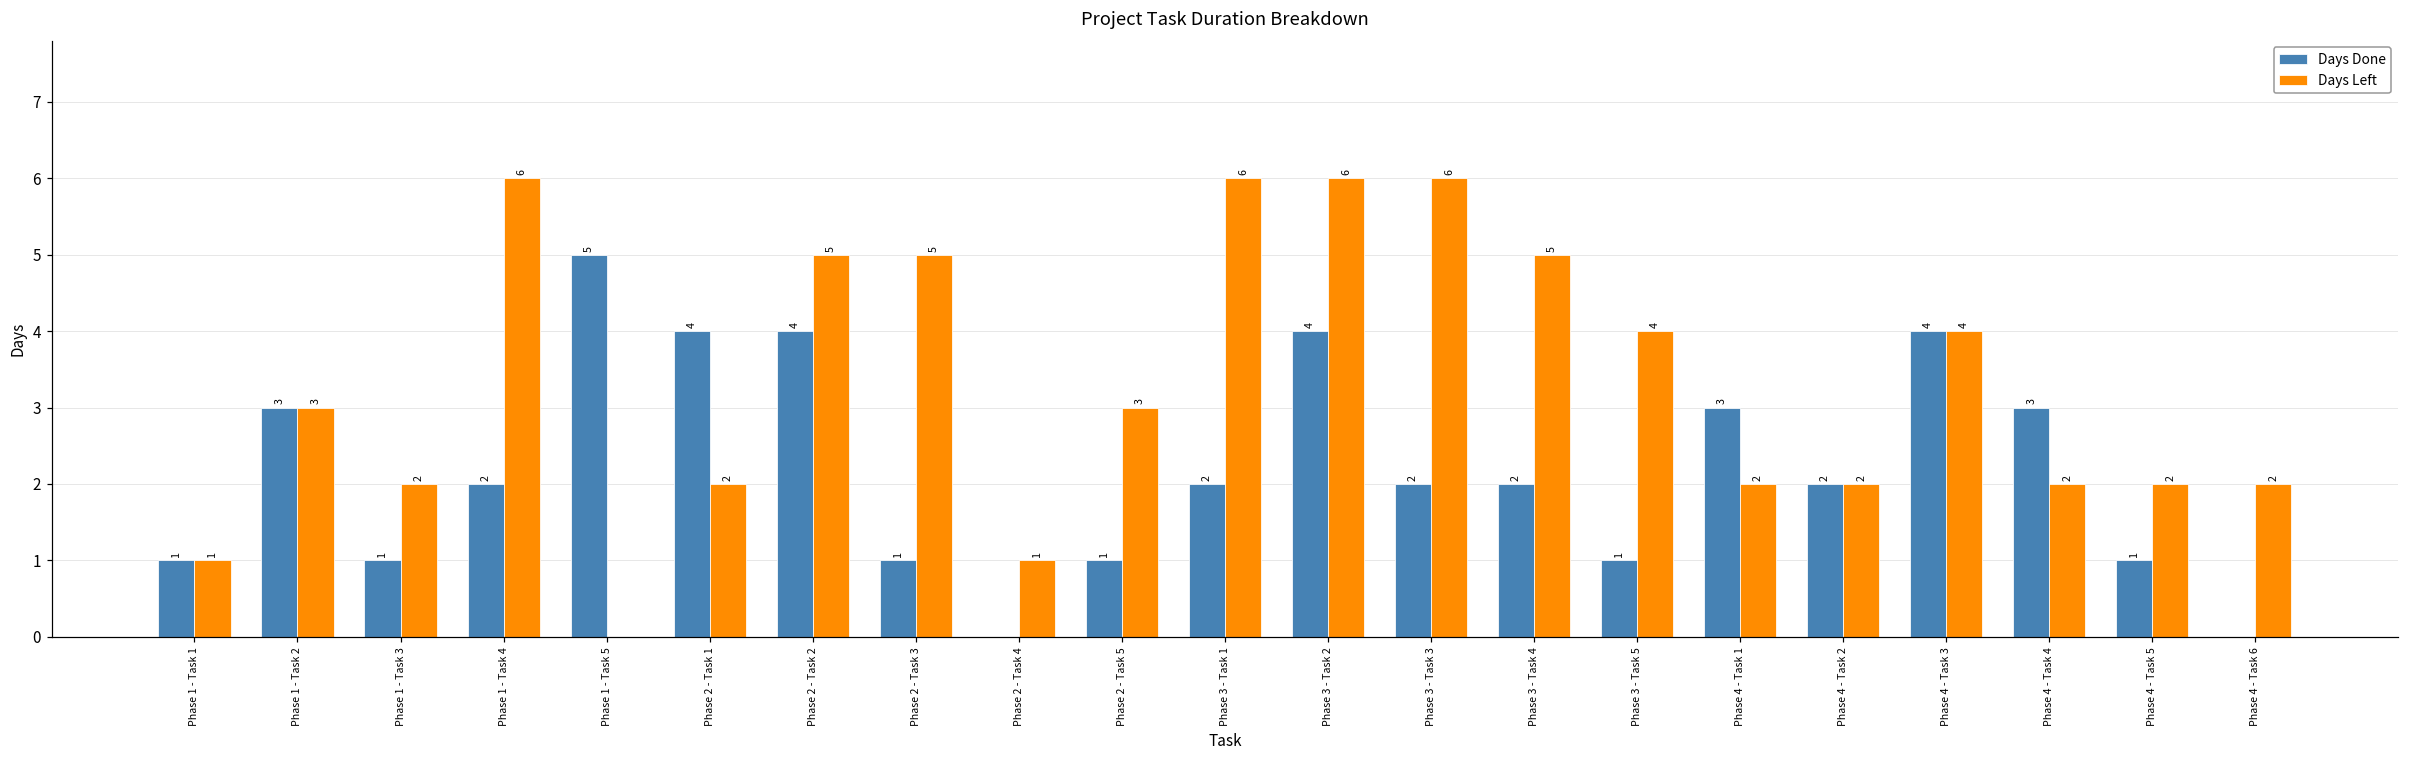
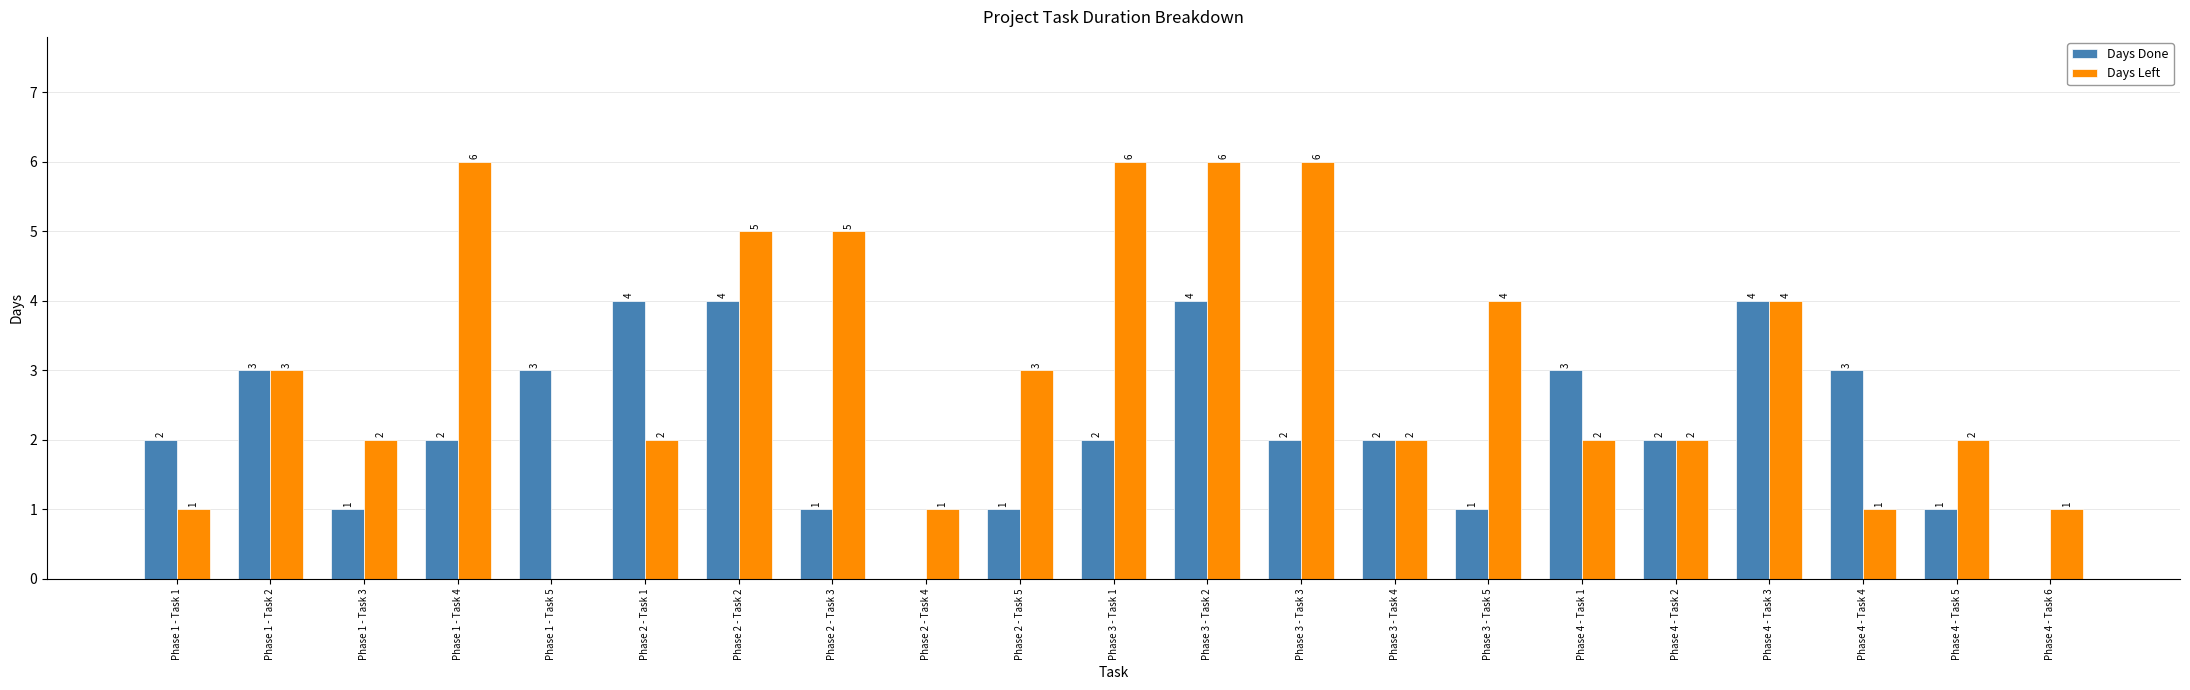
Days Done, Phase 1 - Task 1: 1 -> 2
Days Done, Phase 1 - Task 5: 5 -> 3
Days Left, Phase 3 - Task 4: 5 -> 2
Days Left, Phase 4 - Task 4: 2 -> 1
Days Left, Phase 4 - Task 6: 2 -> 1
